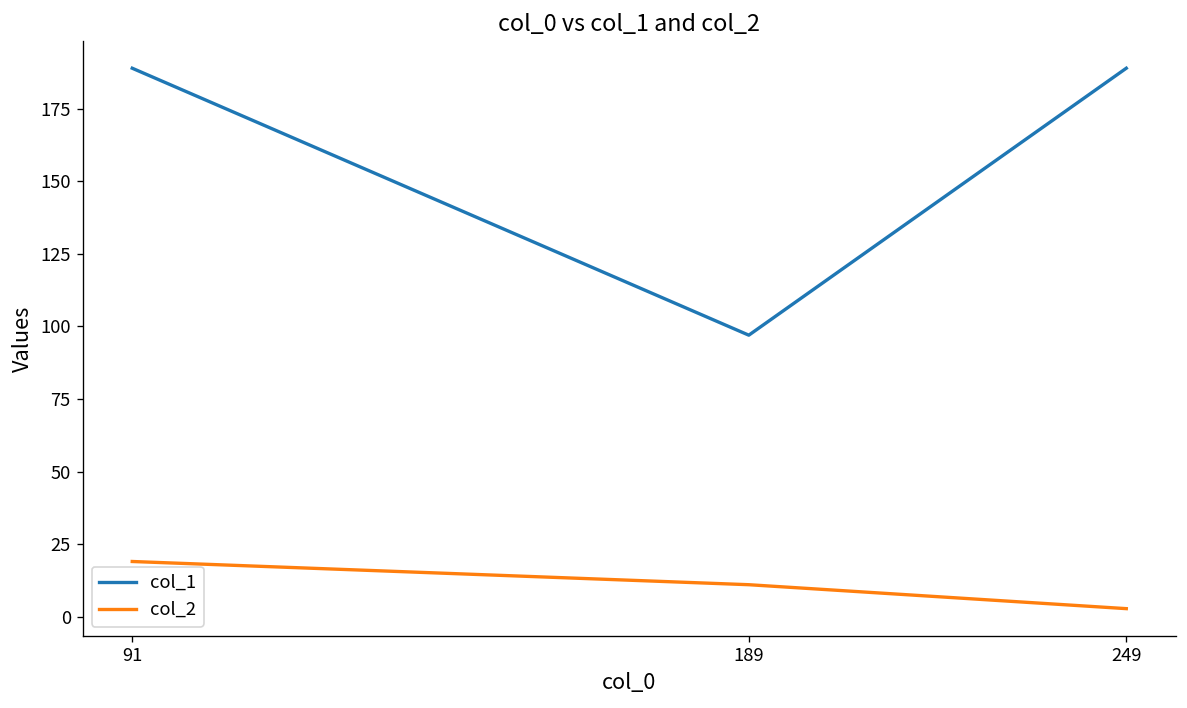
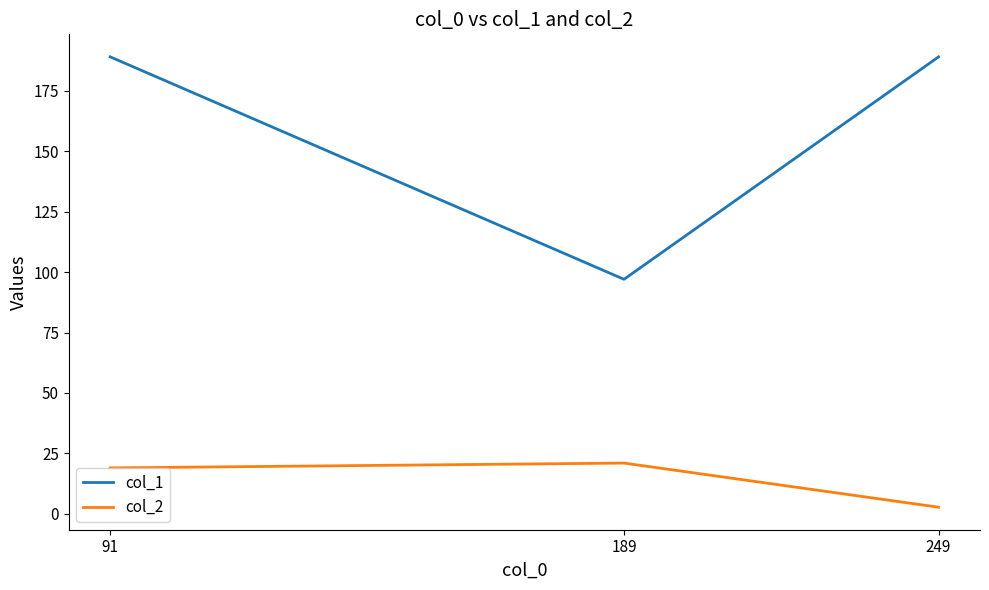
col_2, 189: 11 -> 21
